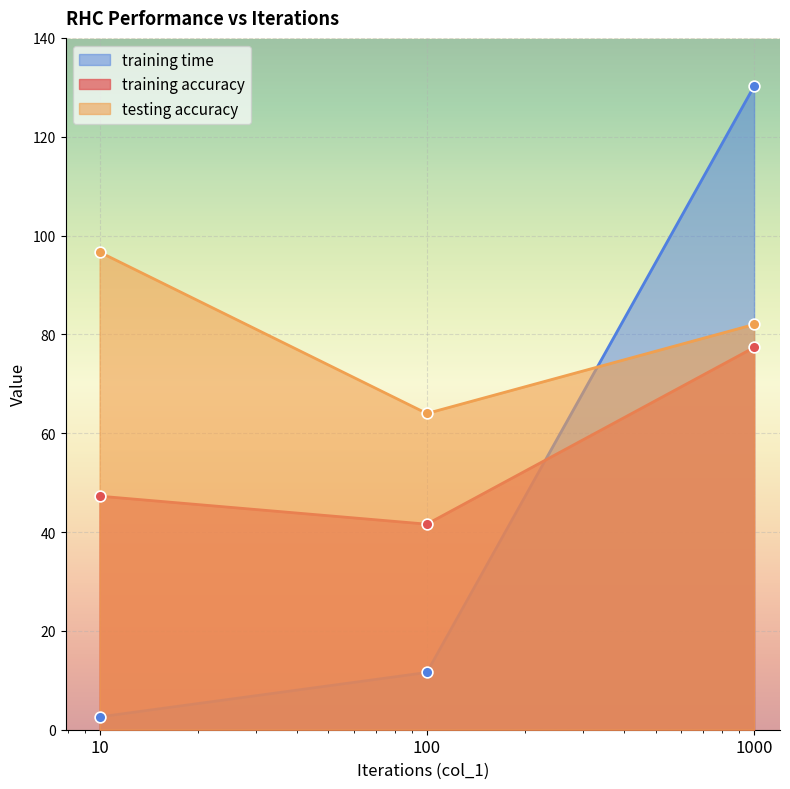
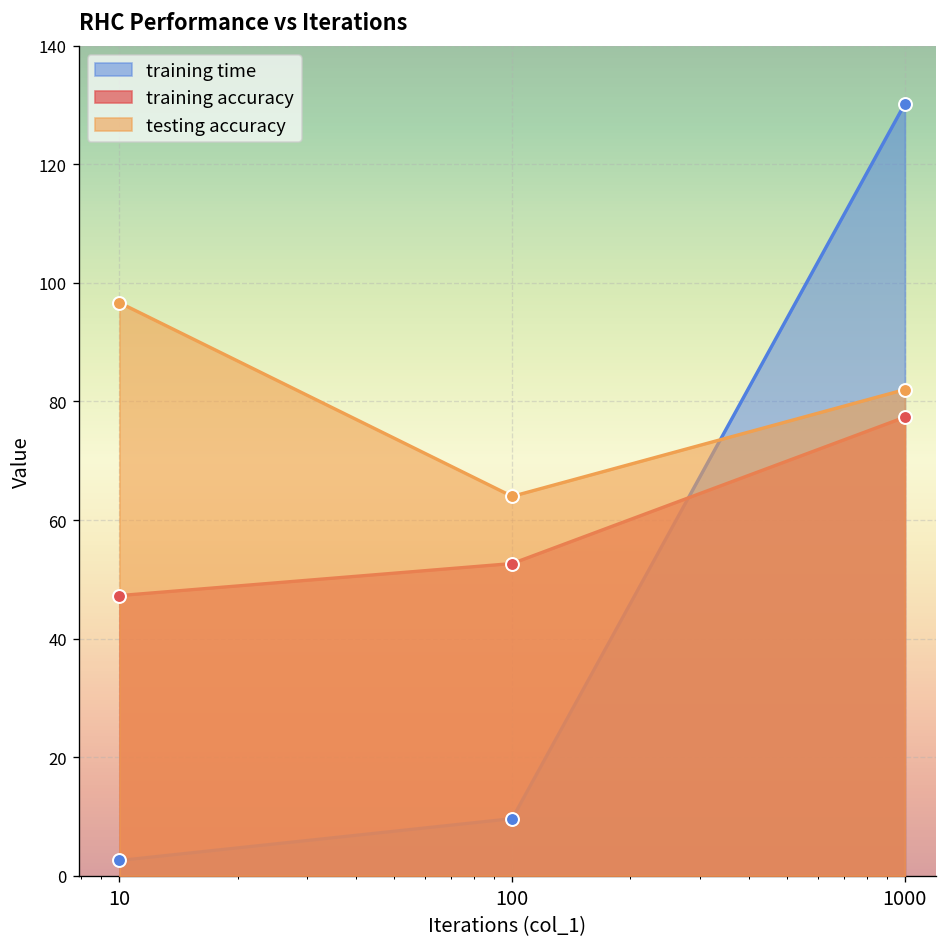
training time, 100: 12 -> 10
training accuracy, 100: 42 -> 53
